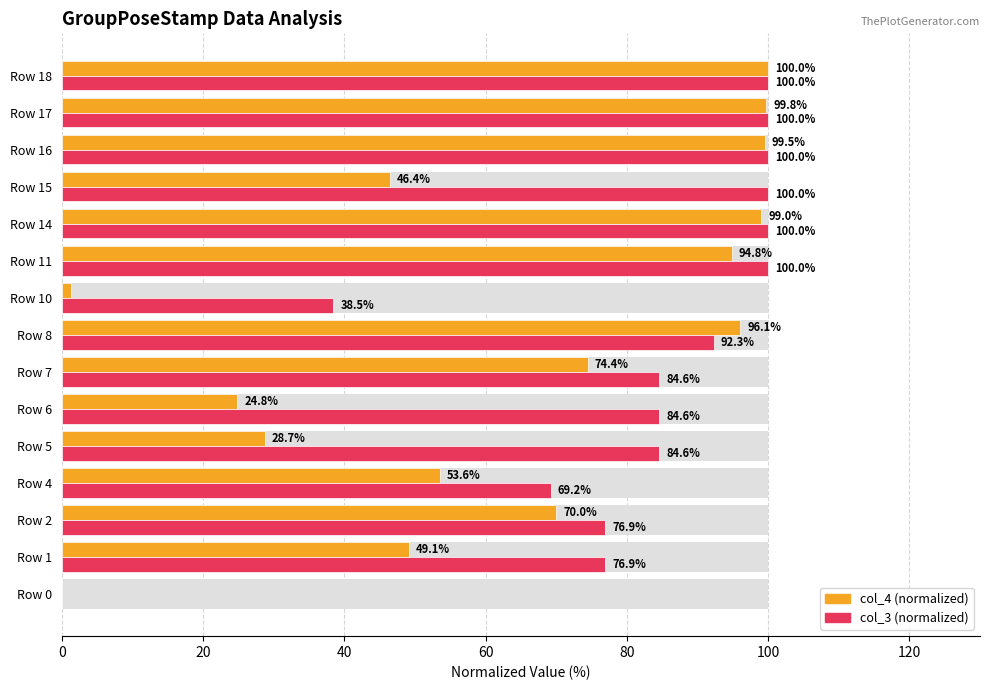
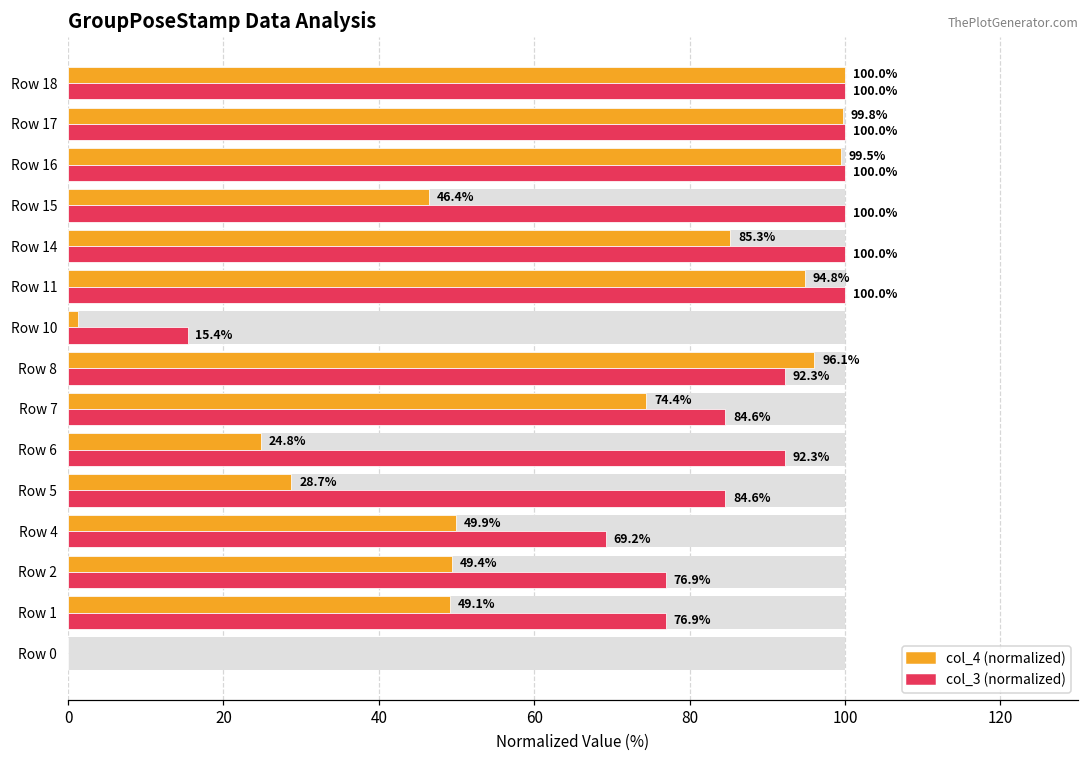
col_4 (normalized), Row 14: 99.0% -> 85.3%
col_3 (normalized), Row 10: 38.5% -> 15.4%
col_3 (normalized), Row 6: 84.6% -> 92.3%
col_4 (normalized), Row 4: 53.6% -> 49.9%
col_4 (normalized), Row 2: 70.0% -> 49.4%
